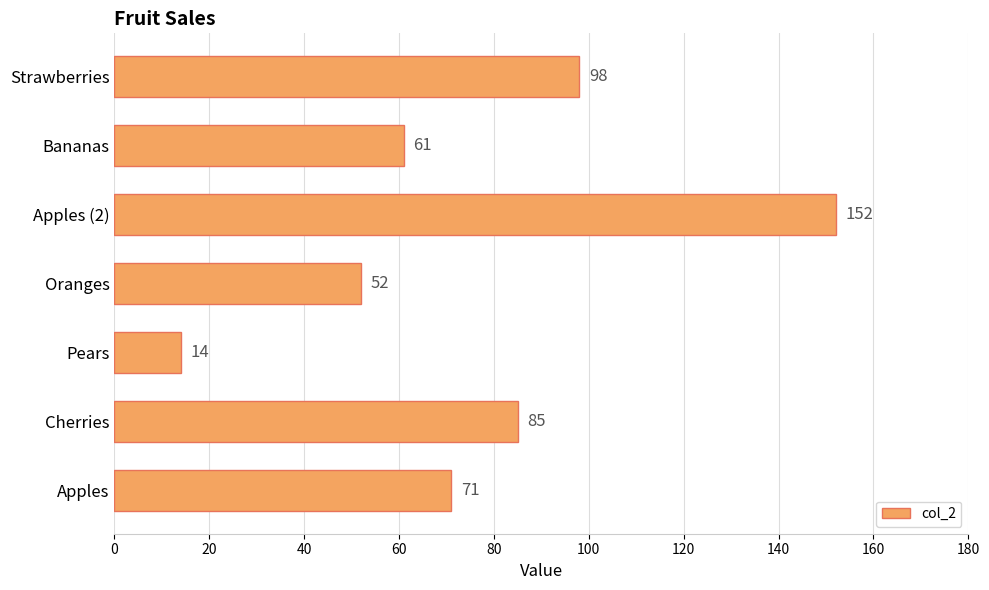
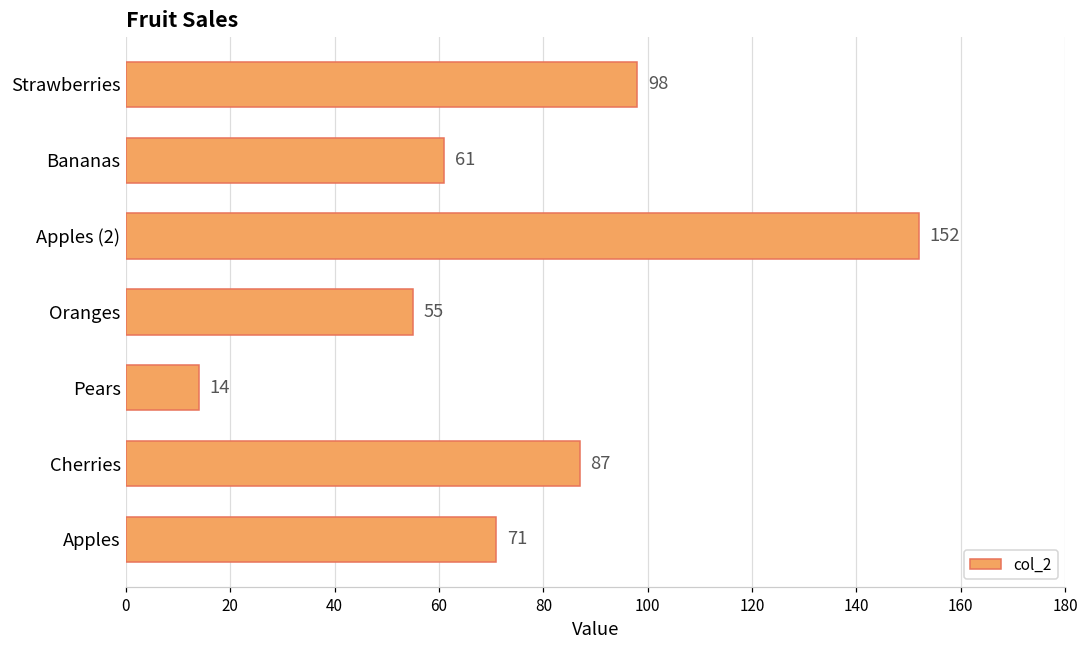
Oranges: 52 -> 55
Cherries: 85 -> 87
